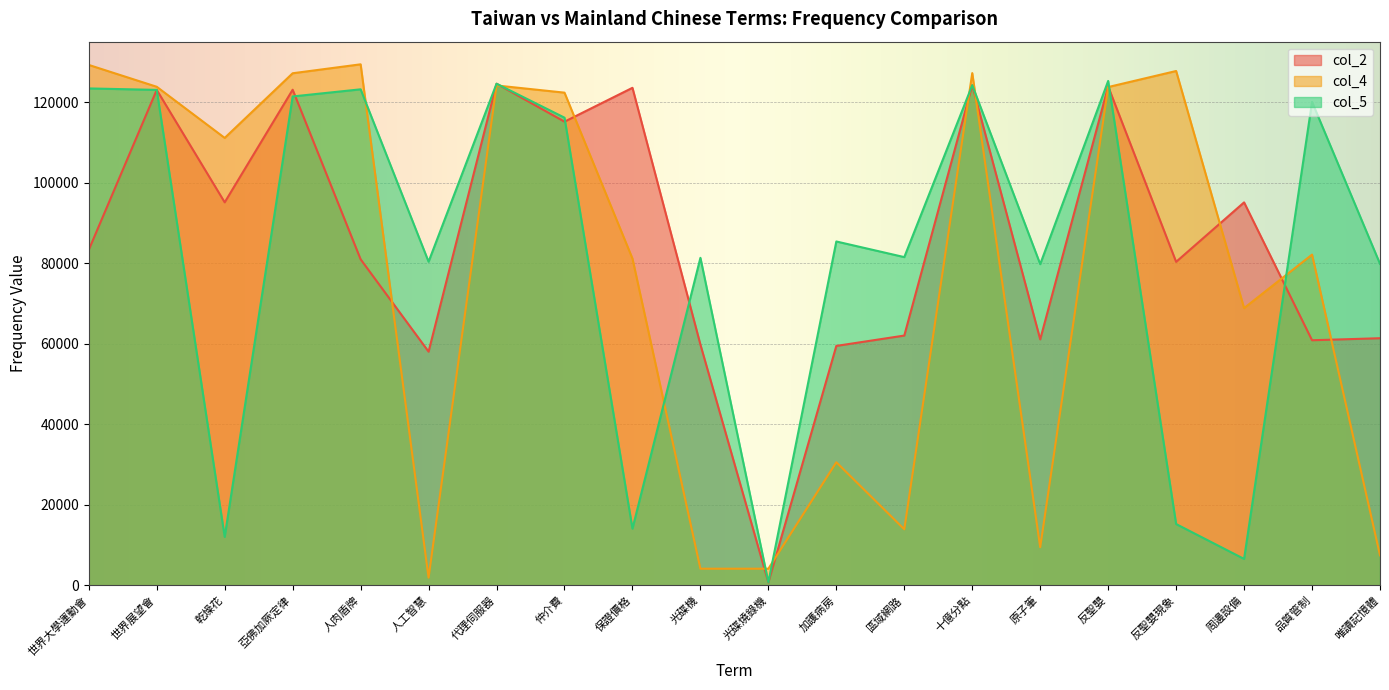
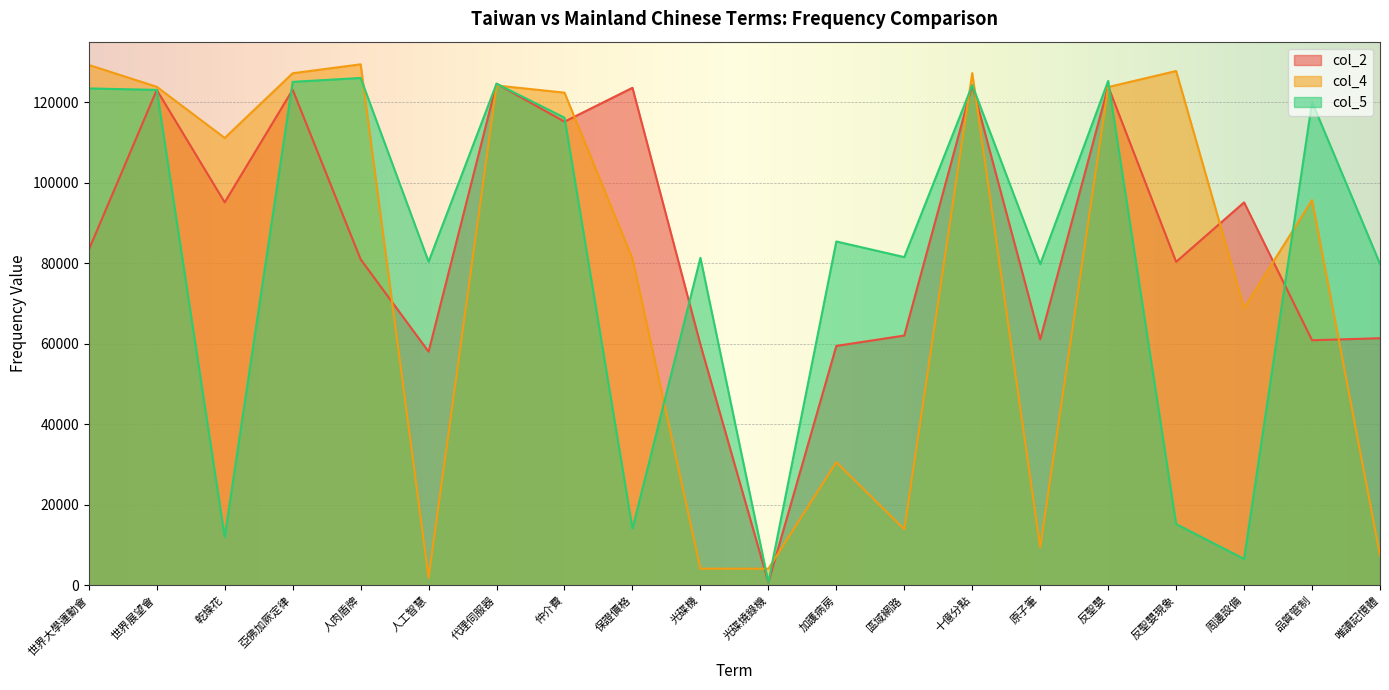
col_5, 亞佛加厥定律: 121000 -> 125000
col_5, 人肉盾牌: 123000 -> 126000
col_4, 品質管制: 82000 -> 96000
